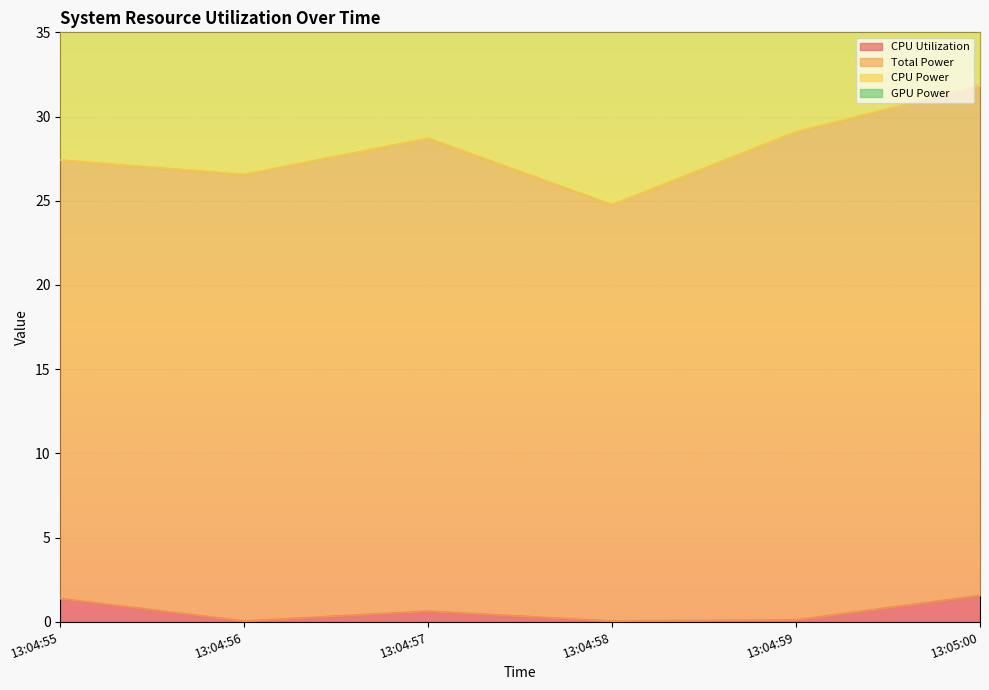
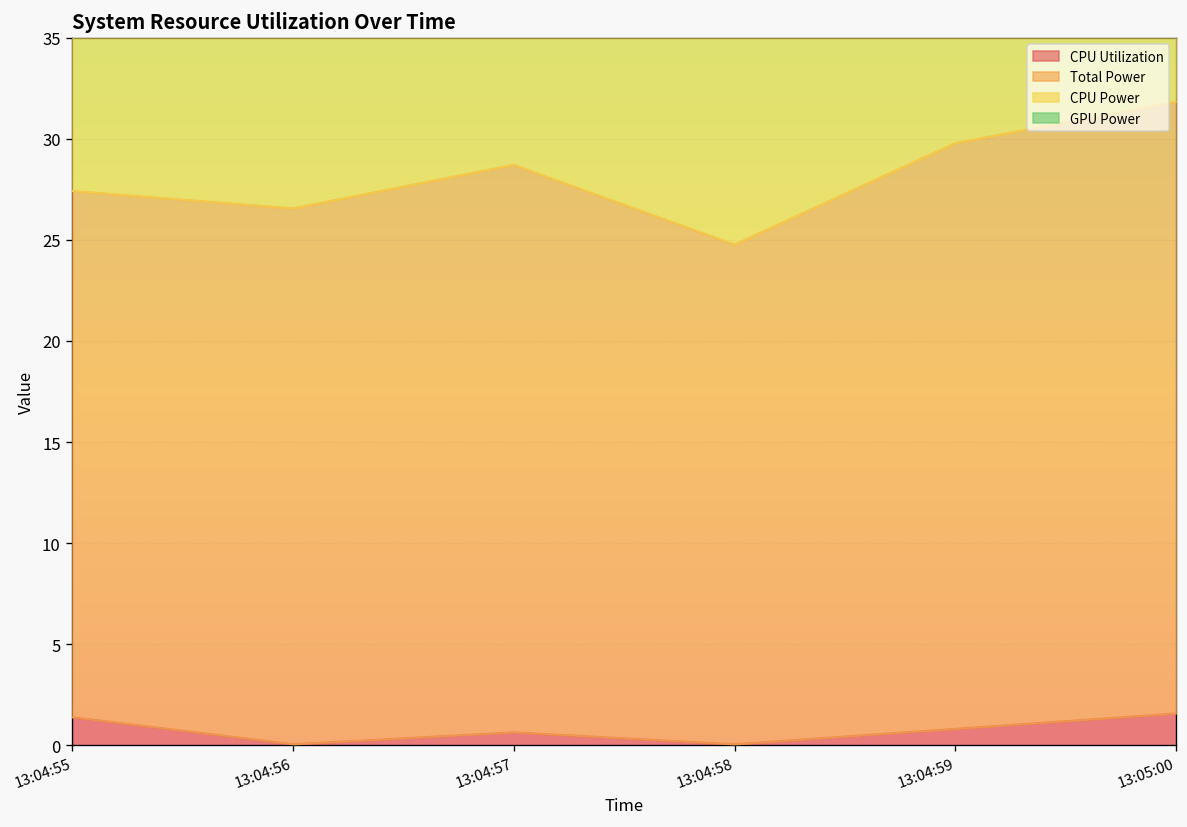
CPU Utilization, 13:04:59: 0.1 -> 0.8
